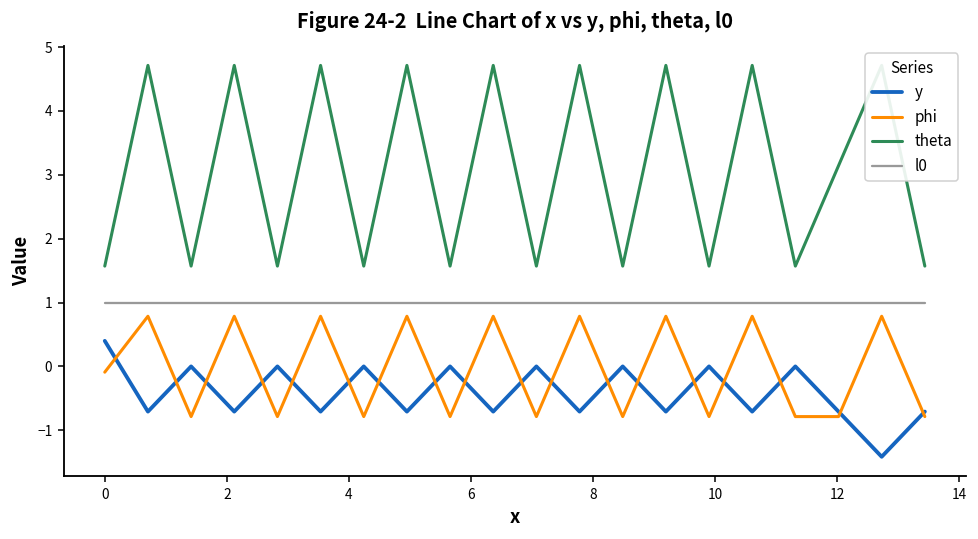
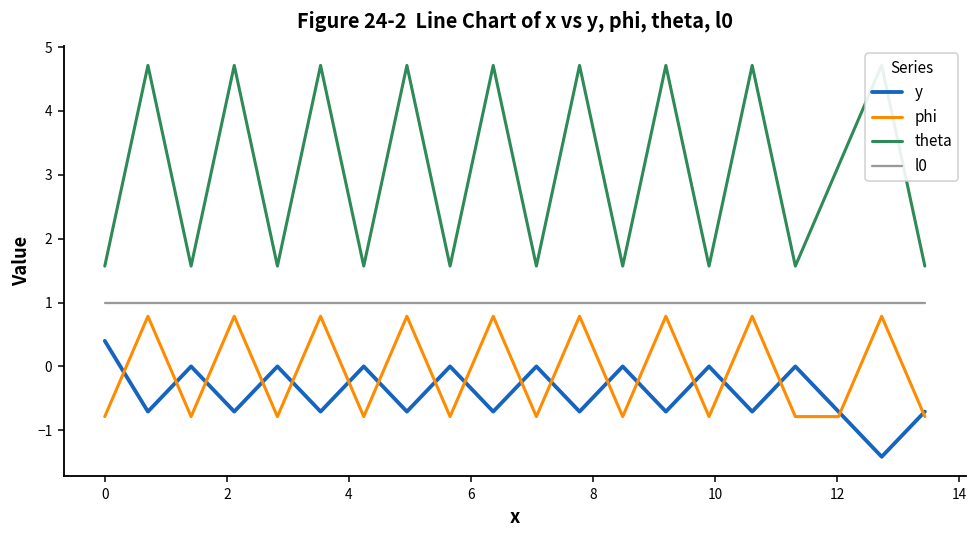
phi, 0: -0.1 -> -0.8
